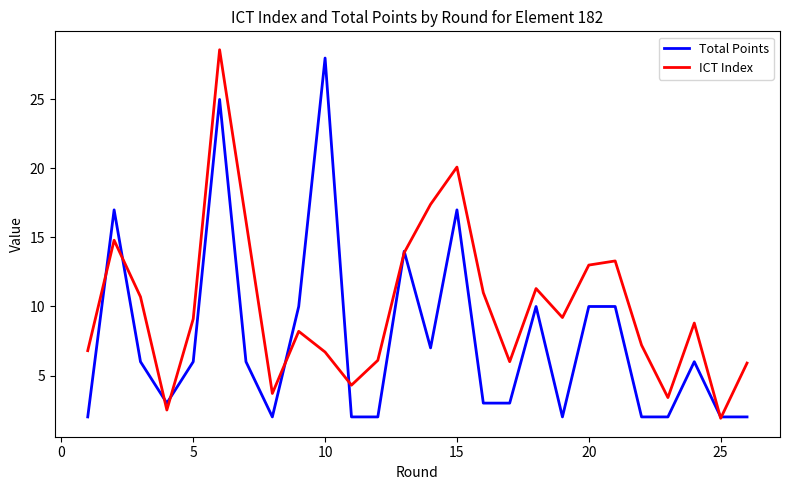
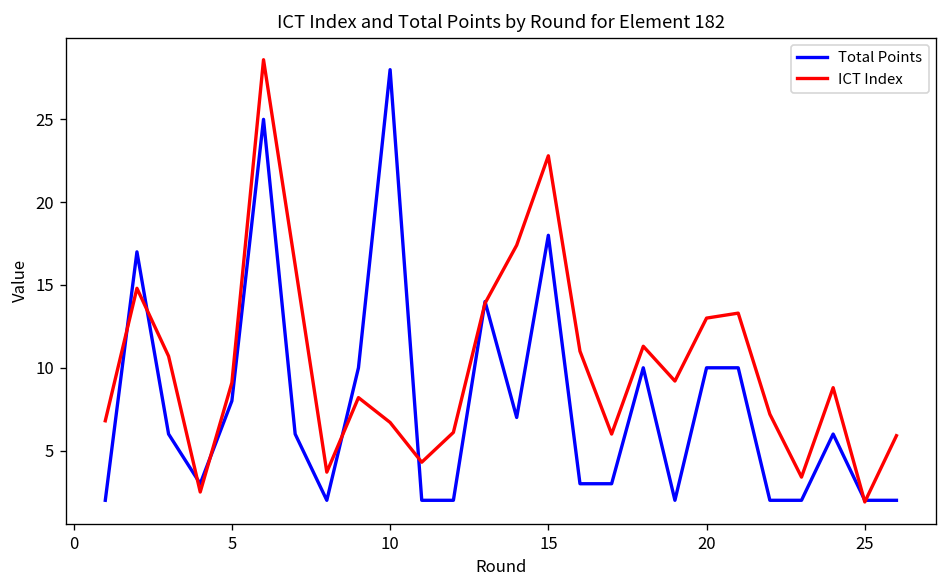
Total Points, 5: 6 -> 8
Total Points, 15: 17 -> 18
ICT Index, 15: 20.1 -> 22.8
